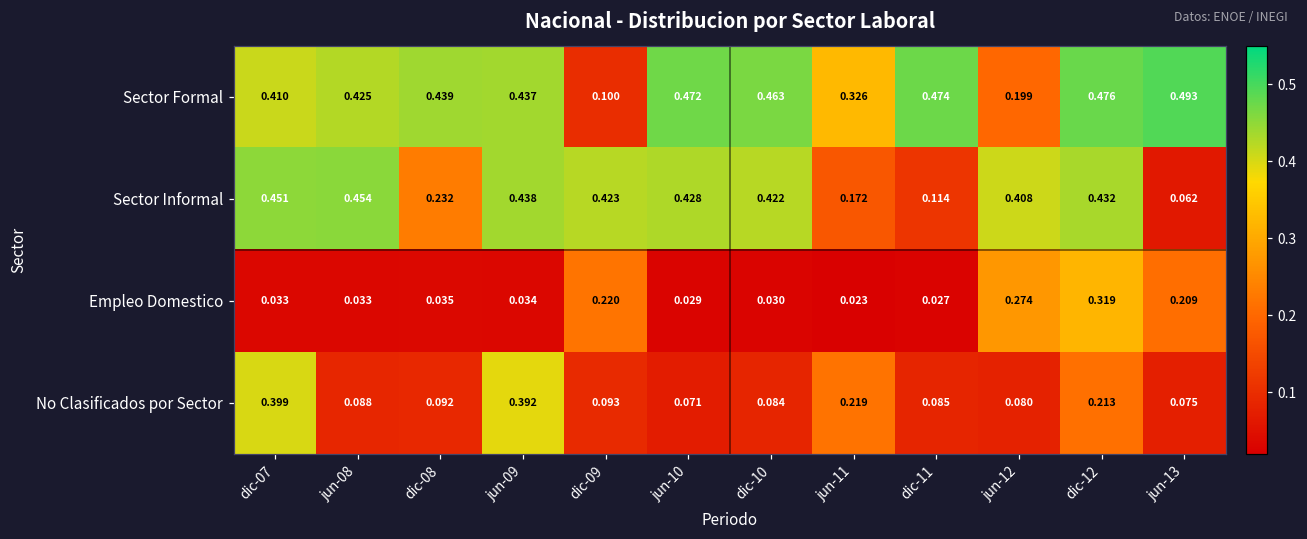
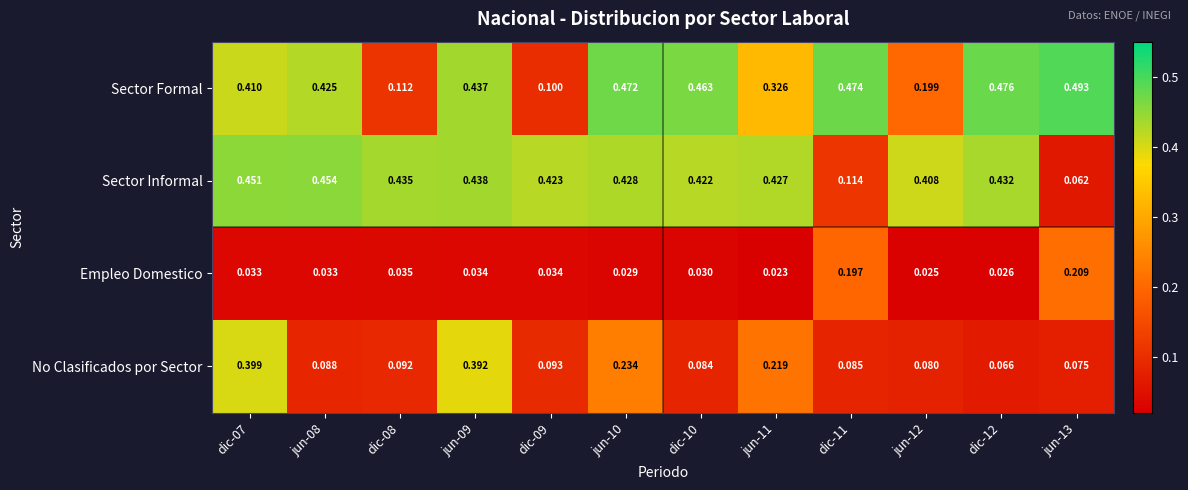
Sector Formal, dic-08: 0.439 -> 0.112
Sector Informal, dic-08: 0.232 -> 0.435
Sector Informal, jun-11: 0.172 -> 0.427
Empleo Domestico, dic-09: 0.220 -> 0.034
Empleo Domestico, dic-11: 0.027 -> 0.197
Empleo Domestico, jun-12: 0.274 -> 0.025
Empleo Domestico, dic-12: 0.319 -> 0.026
No Clasificados por Sector, jun-10: 0.071 -> 0.234
No Clasificados por Sector, dic-12: 0.213 -> 0.066
